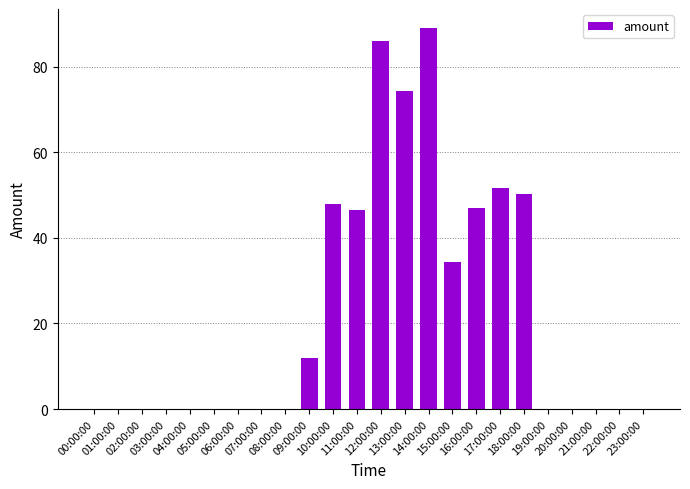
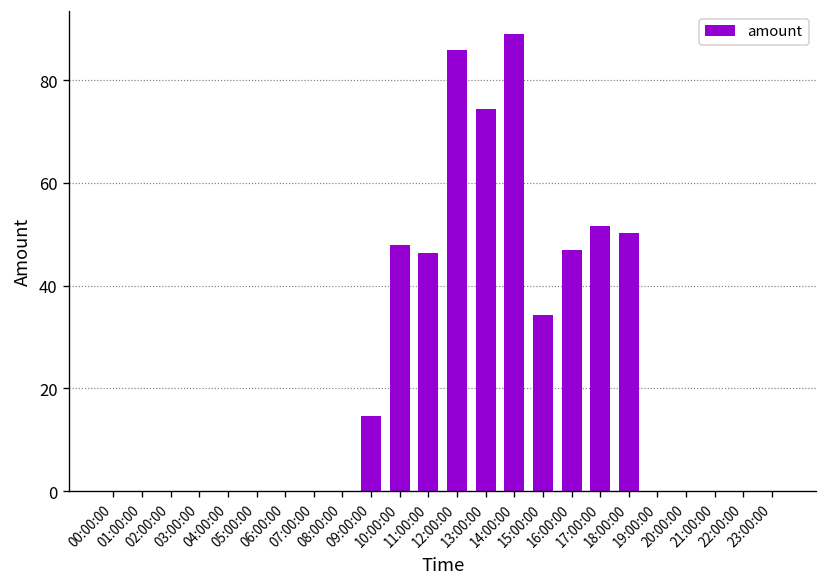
09:00:00: 12 -> 15
